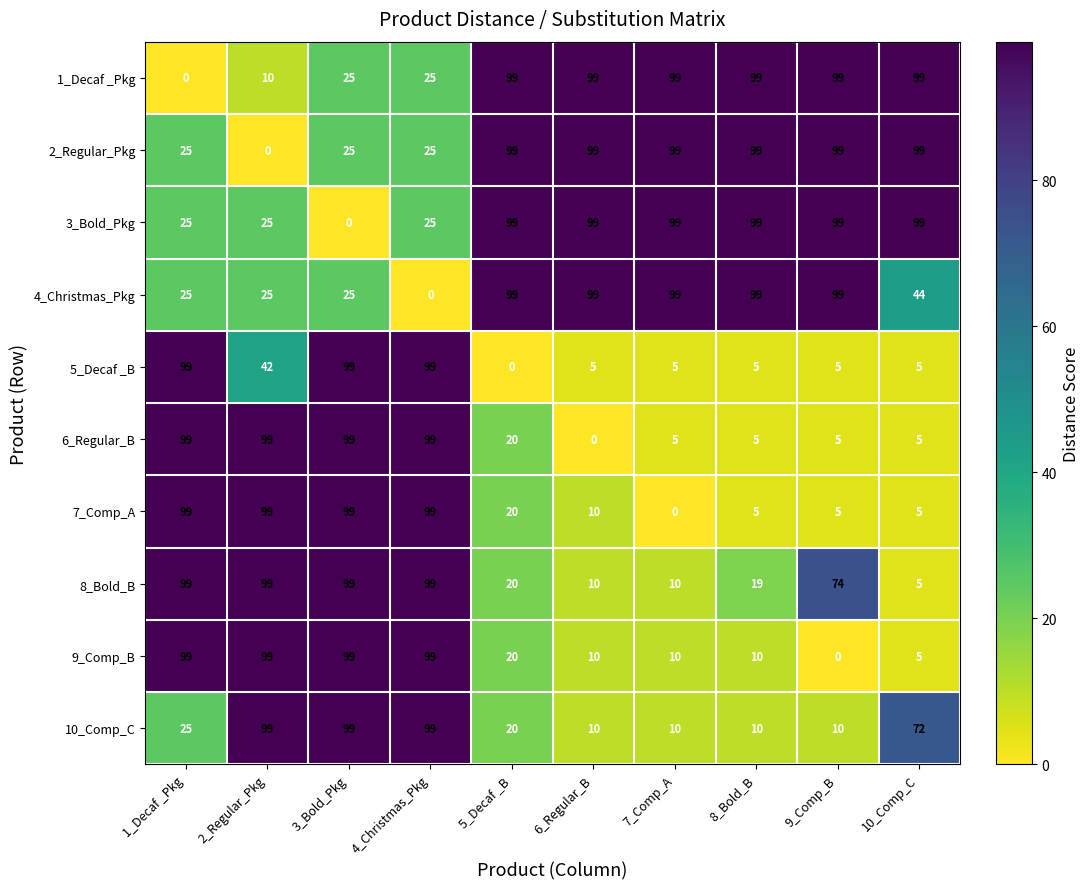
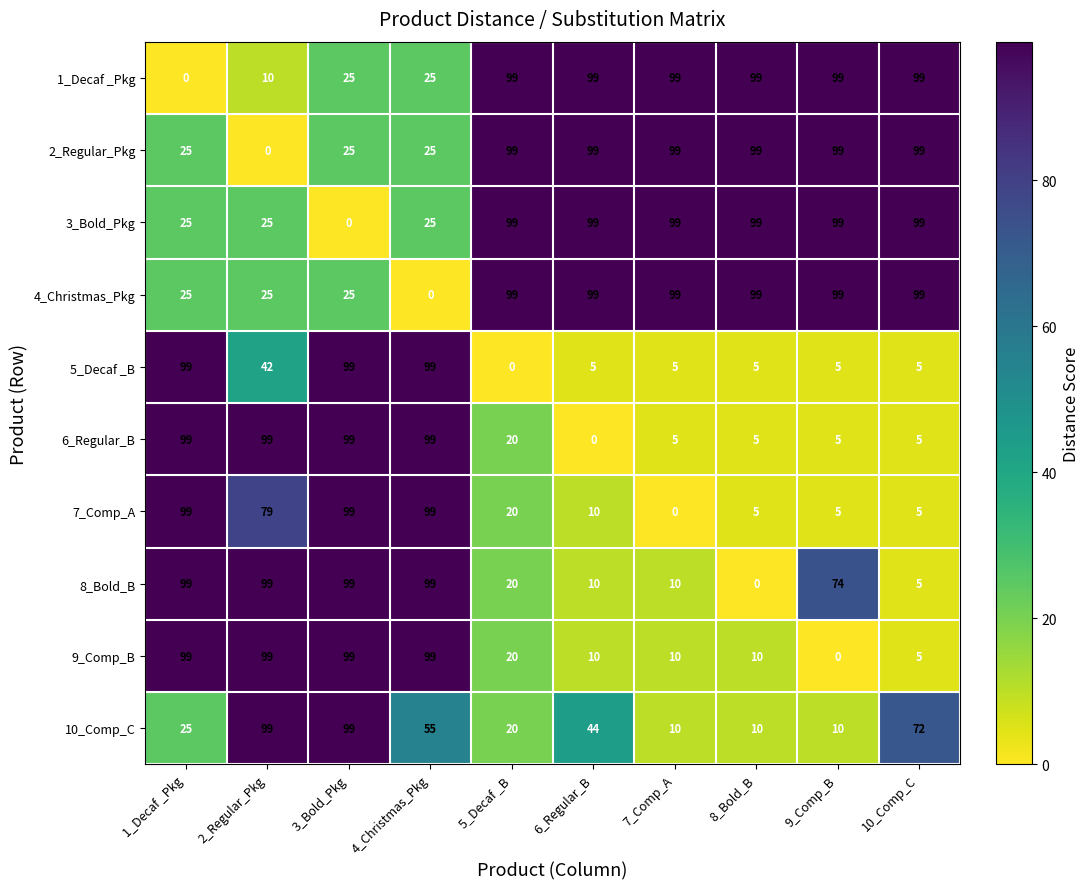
4_Christmas_Pkg, 10_Comp_C: 44 -> 99
7_Comp_A, 2_Regular_Pkg: 99 -> 79
8_Bold_B, 8_Bold_B: 19 -> 0
10_Comp_C, 4_Christmas_Pkg: 99 -> 55
10_Comp_C, 6_Regular_B: 10 -> 44
